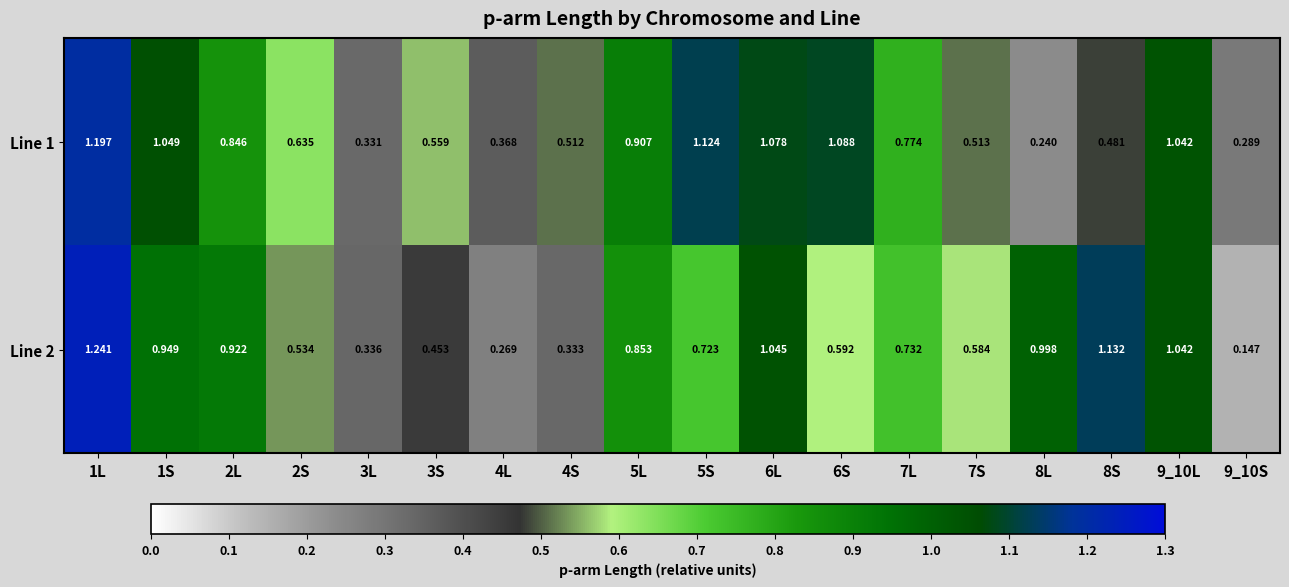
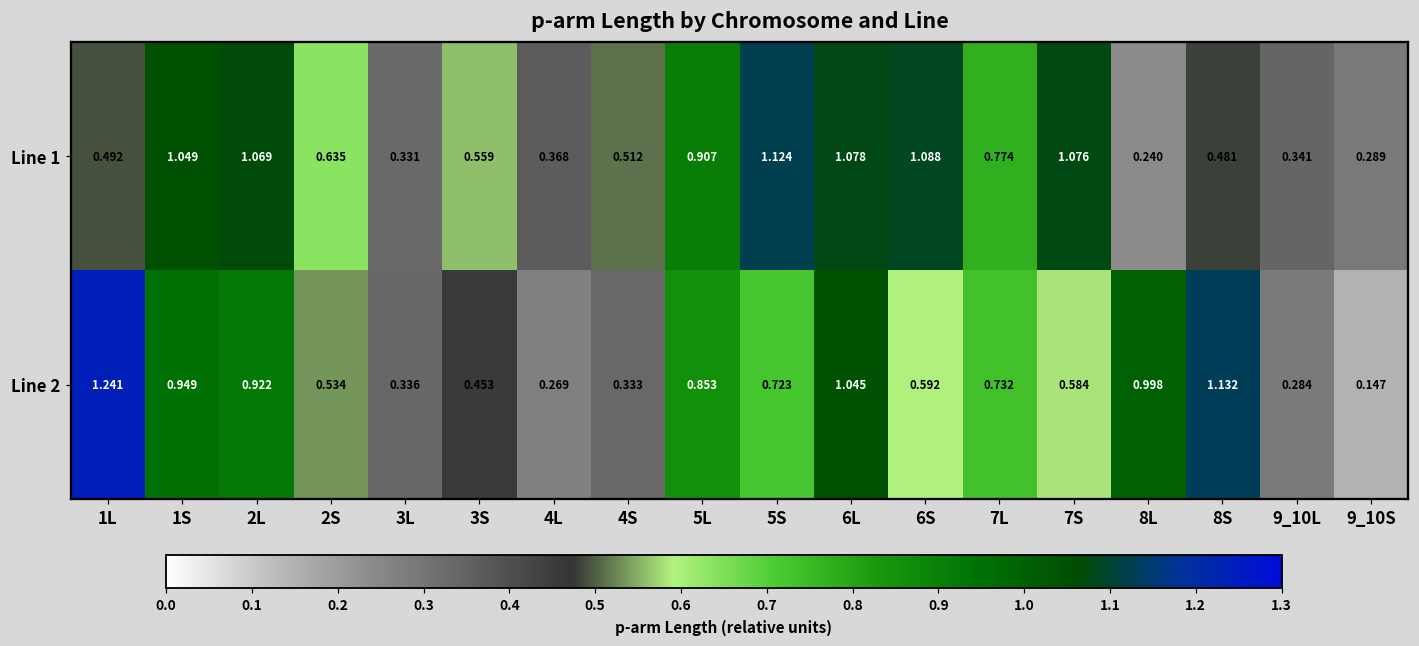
Line 1, 1L: 1.197 -> 0.492
Line 1, 2L: 0.846 -> 1.069
Line 1, 7S: 0.513 -> 1.076
Line 1, 9_10L: 1.042 -> 0.341
Line 2, 9_10L: 1.042 -> 0.284
